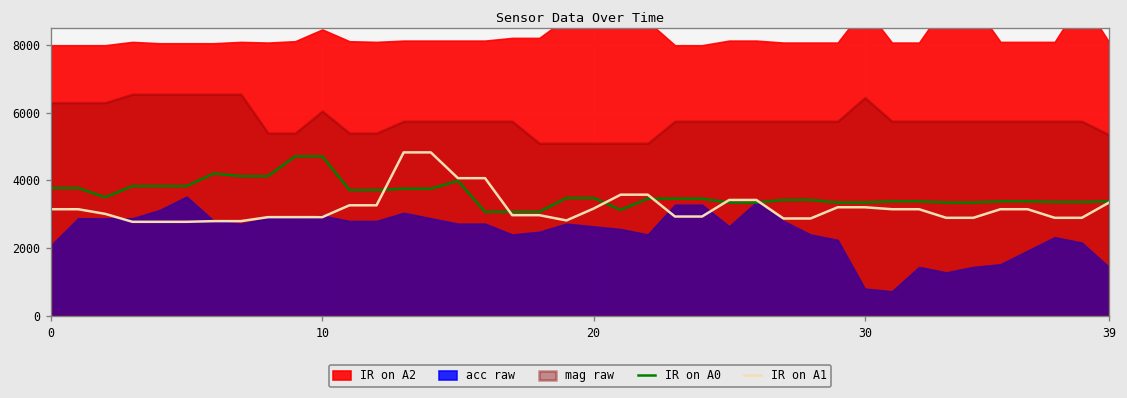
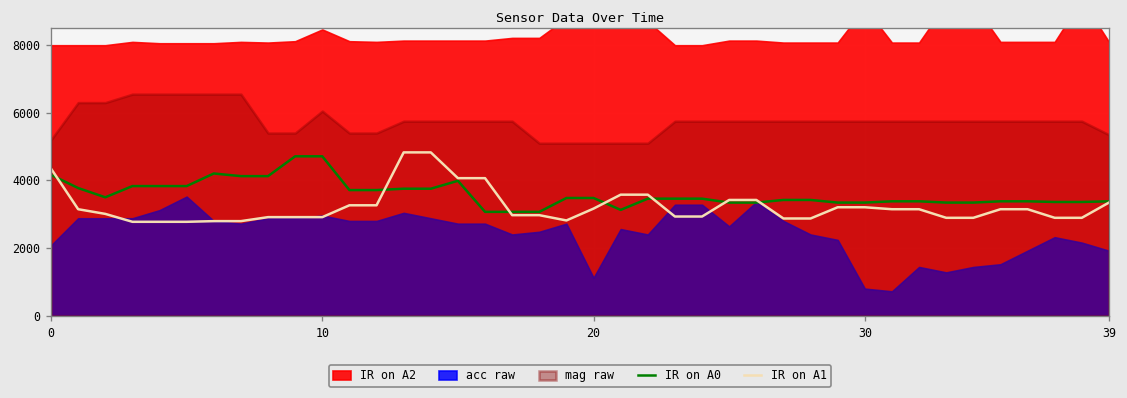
IR on A0, 0: 3800 -> 4200
IR on A1, 0: 3100 -> 4300
mag raw, 0: 6300 -> 5200
acc raw, 20: 2600 -> 1100
mag raw, 30: 6500 -> 5800
acc raw, 39: 1400 -> 1900
